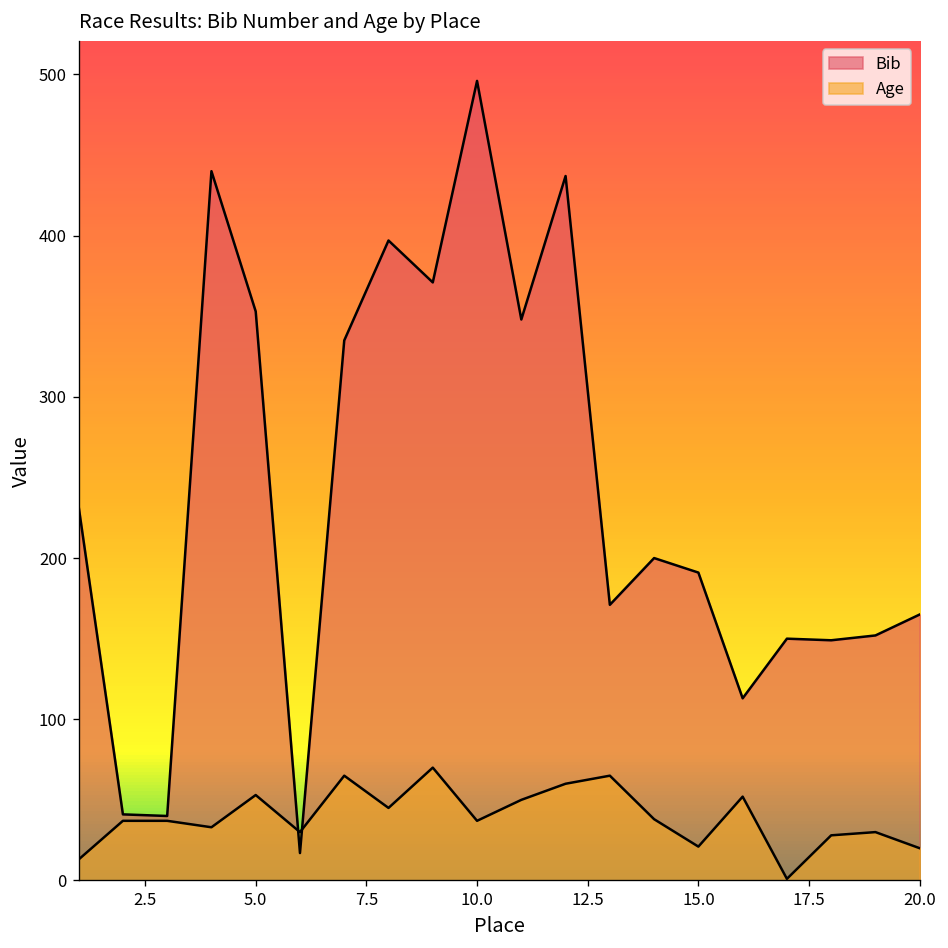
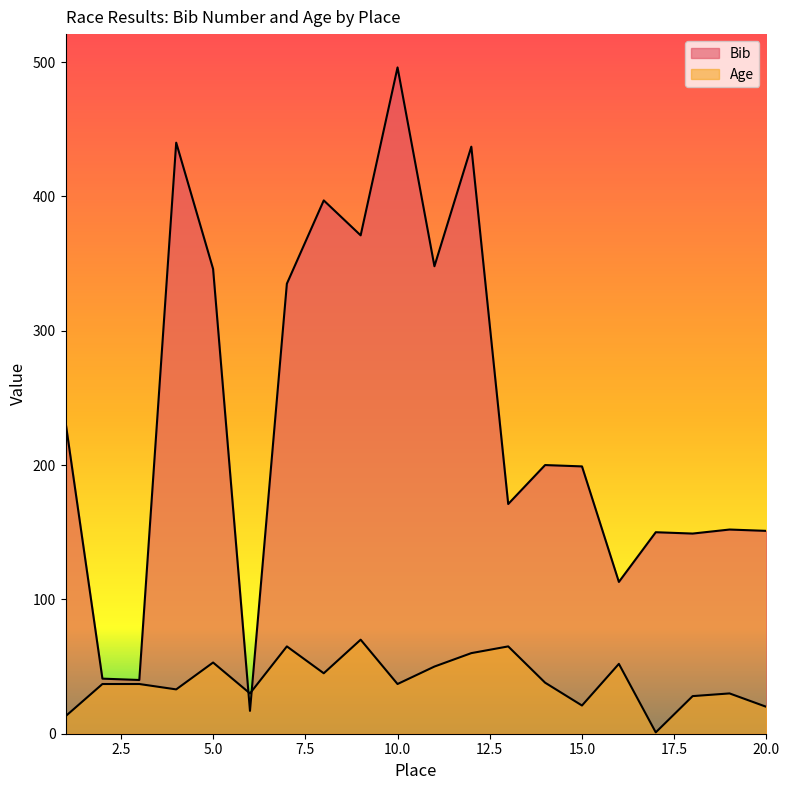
Bib, 5.0: 353 -> 346
Bib, 15.0: 191 -> 199
Bib, 20.0: 165 -> 151
